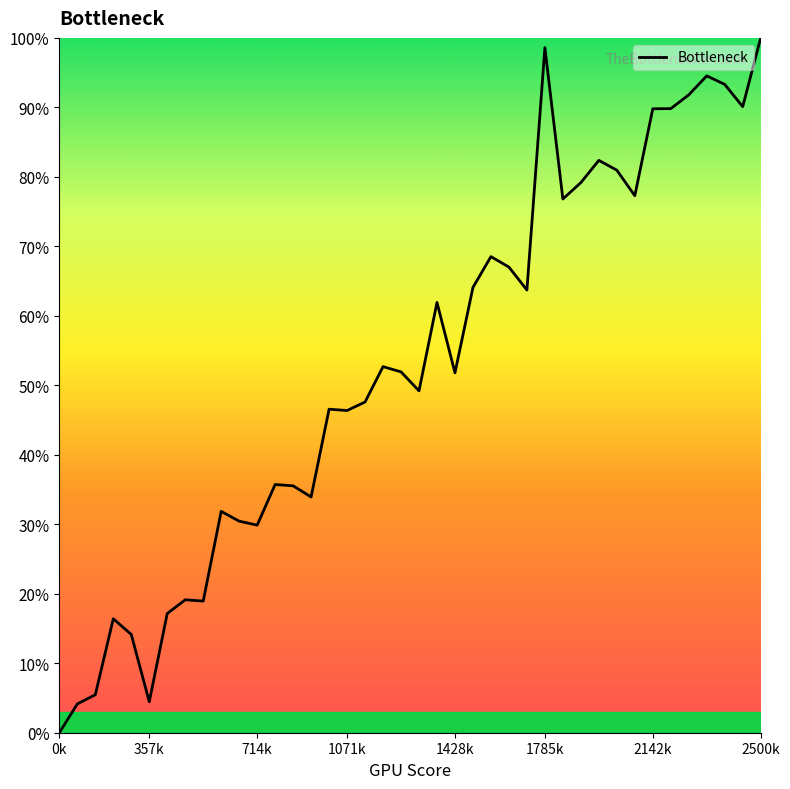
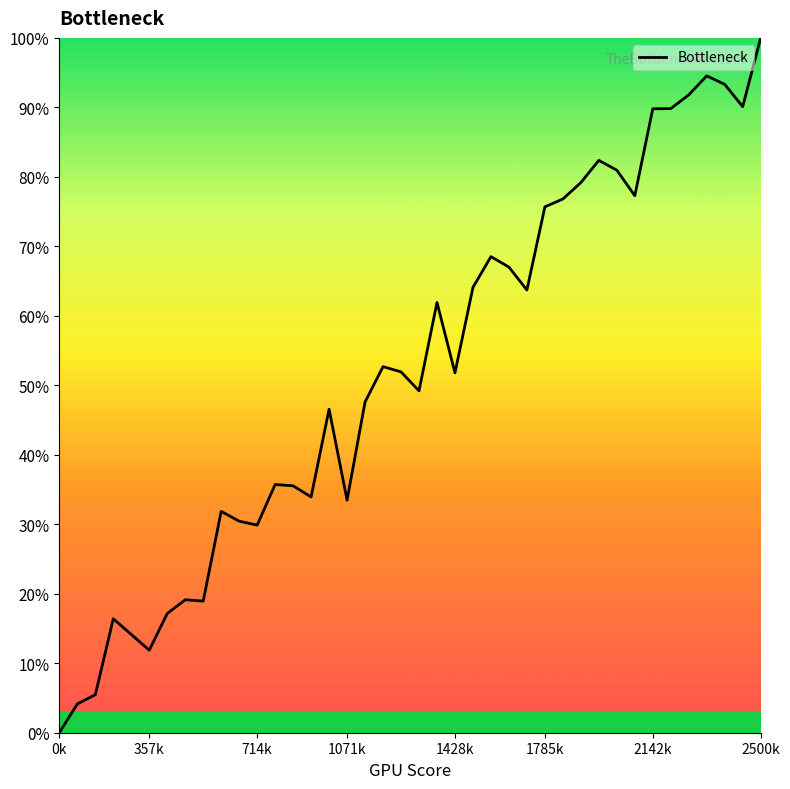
357k: 4% -> 12%
1071k: 46% -> 33%
1785k: 99% -> 76%
